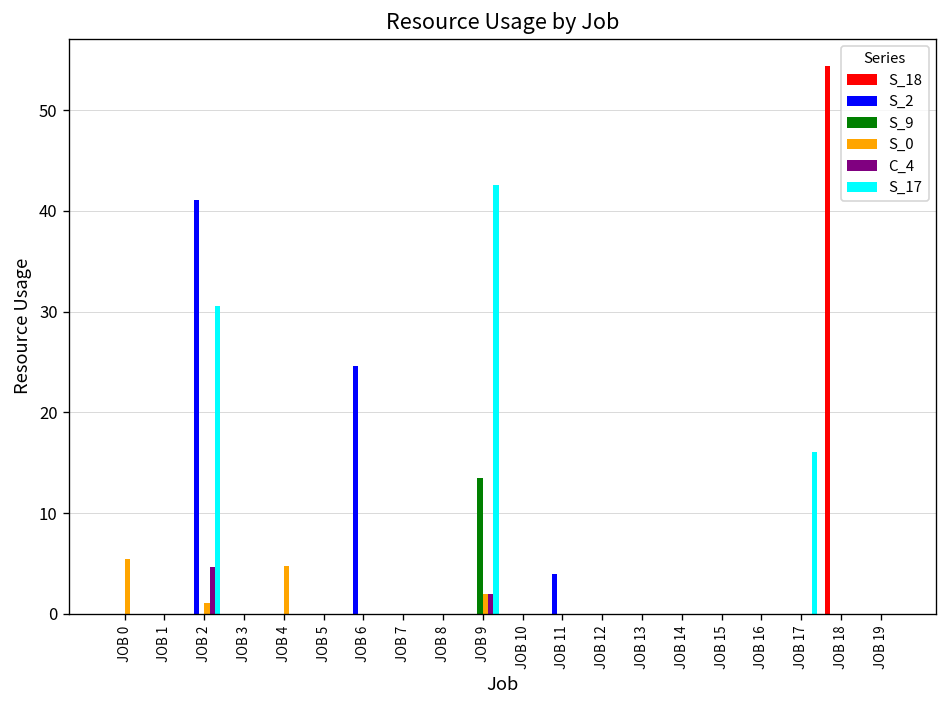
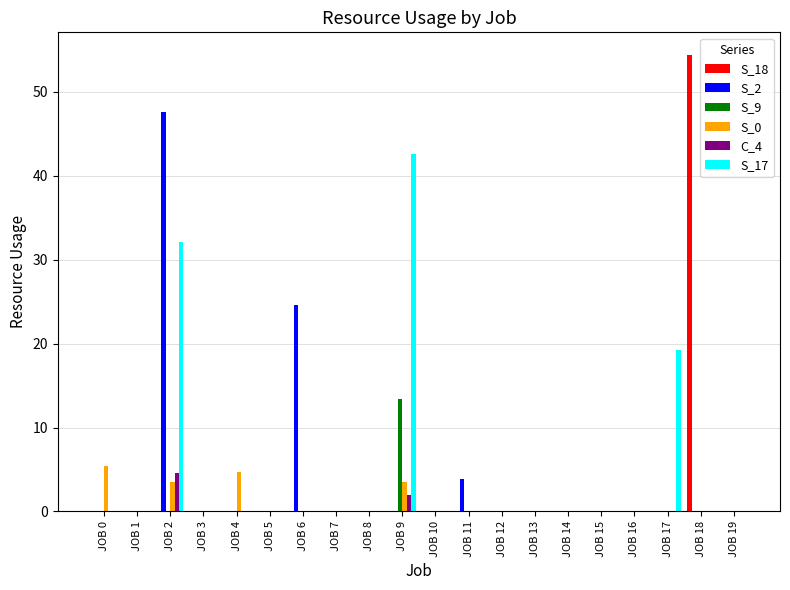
S_2, JOB 2: 41 -> 48
S_0, JOB 2: 1 -> 4
S_17, JOB 2: 31 -> 32
S_0, JOB 9: 2 -> 3
S_17, JOB 17: 16 -> 19
